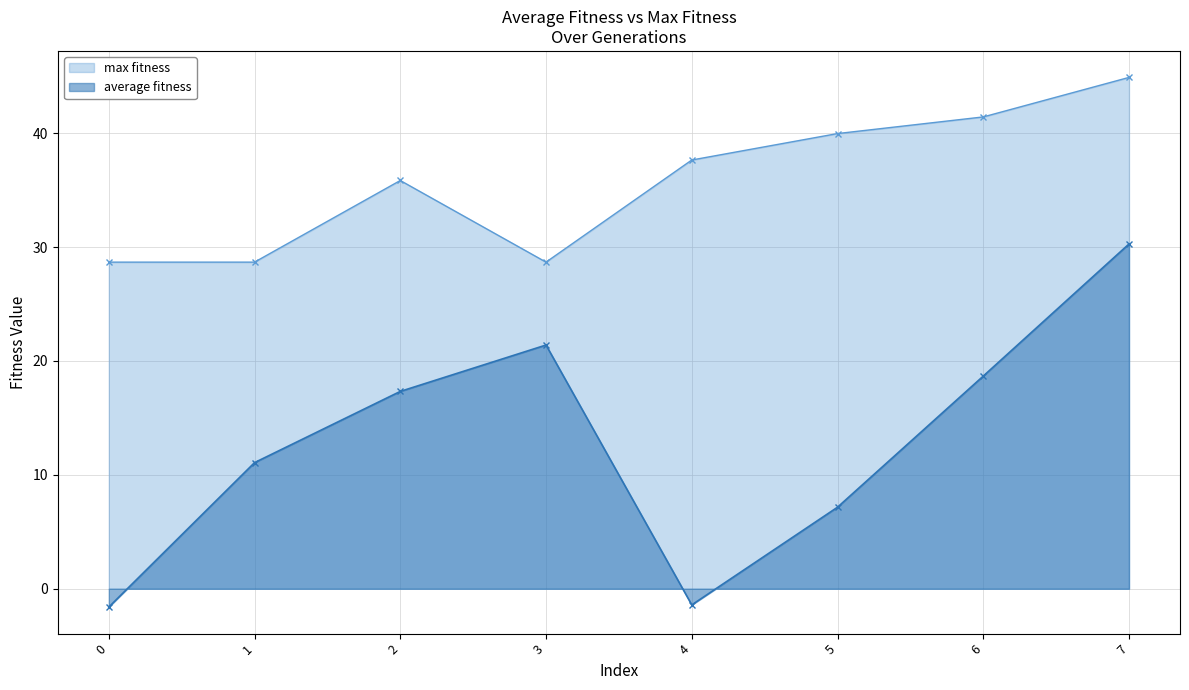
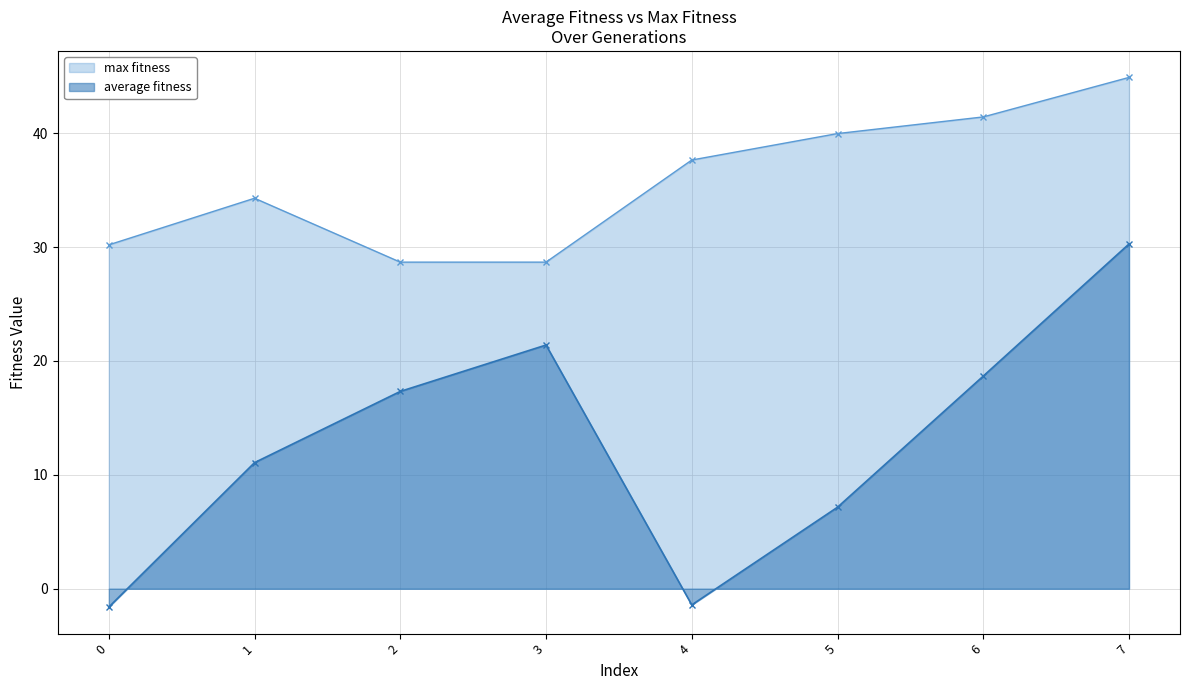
max fitness, 0: 28.7 -> 30.2
max fitness, 1: 28.7 -> 34.3
max fitness, 2: 35.8 -> 28.7
